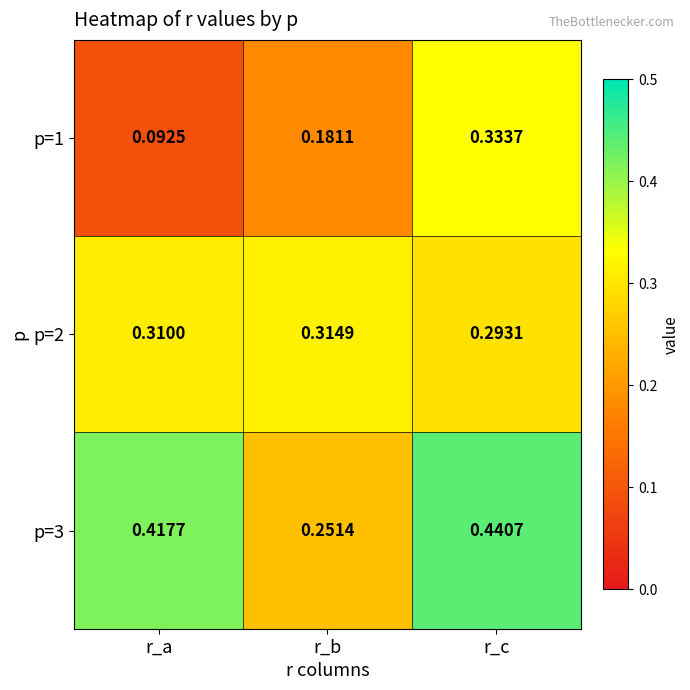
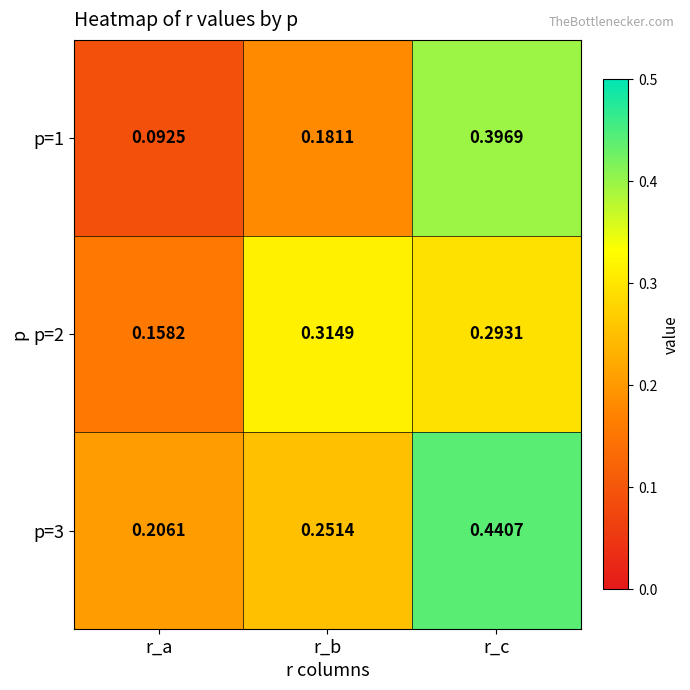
p=1, r_c: 0.3337 -> 0.3969
p=2, r_a: 0.3100 -> 0.1582
p=3, r_a: 0.4177 -> 0.2061
